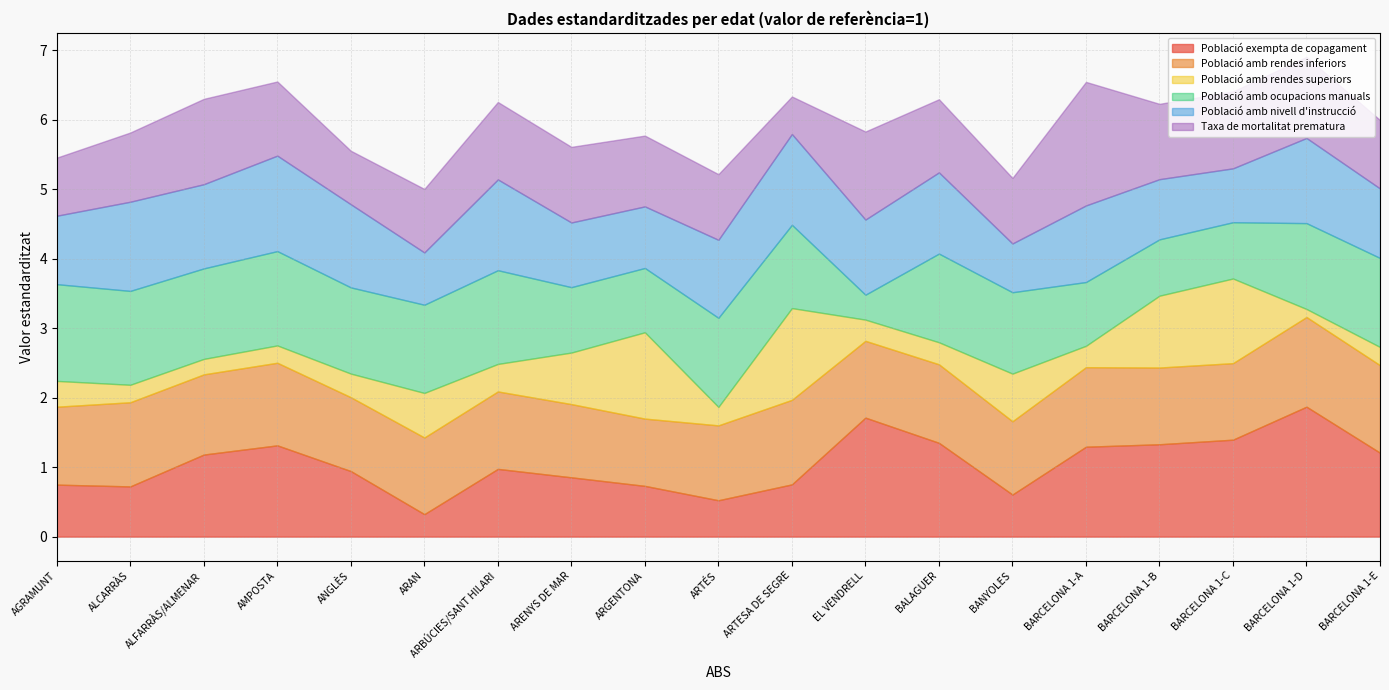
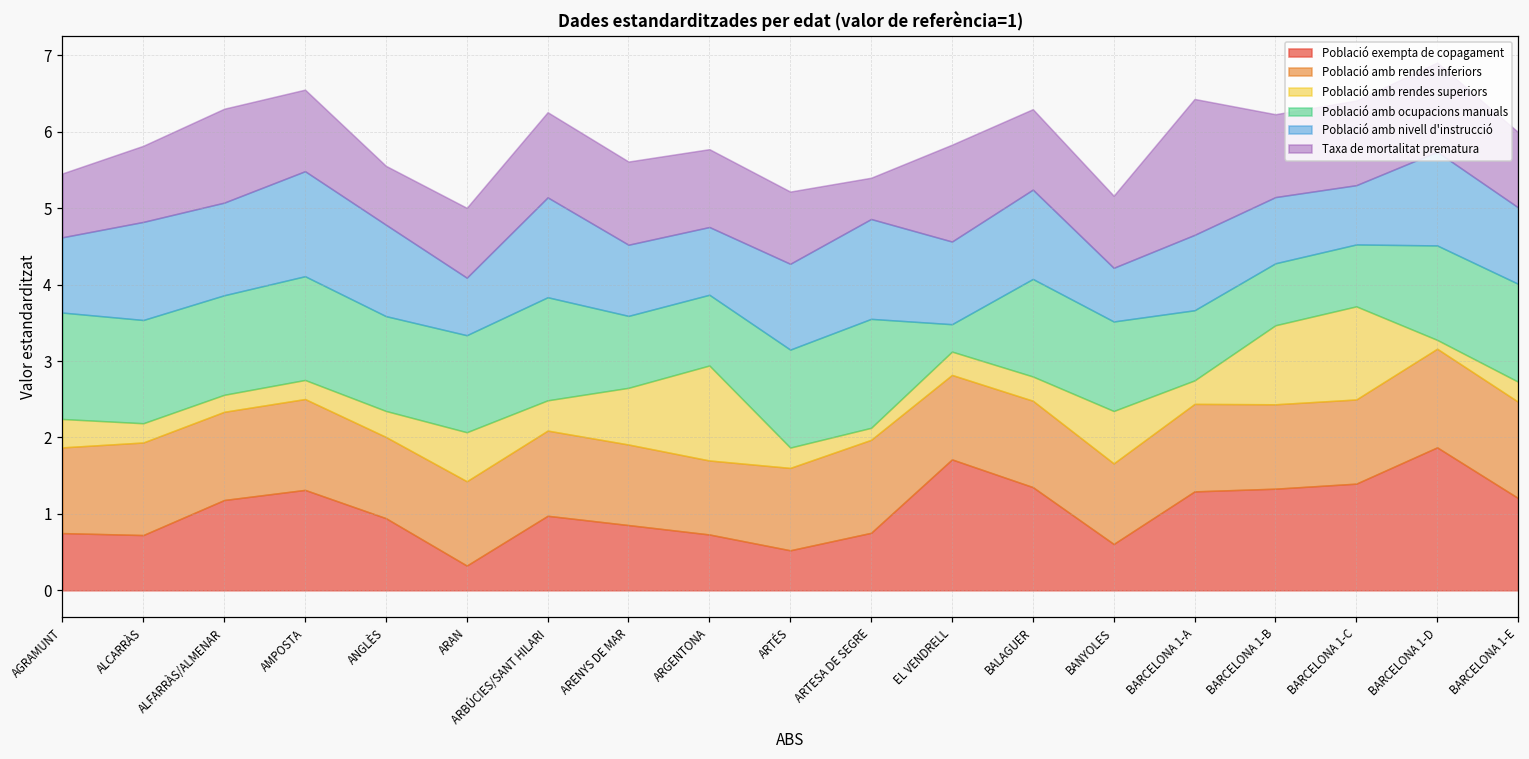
Població amb rendes superiors, ARTESA DE SEGRE: 1.3 -> 0.2
Població amb ocupacions manuals, ARTESA DE SEGRE: 1.2 -> 1.4
Població amb nivell d'instrucció, BARCELONA 1-A: 1.1 -> 1.0
